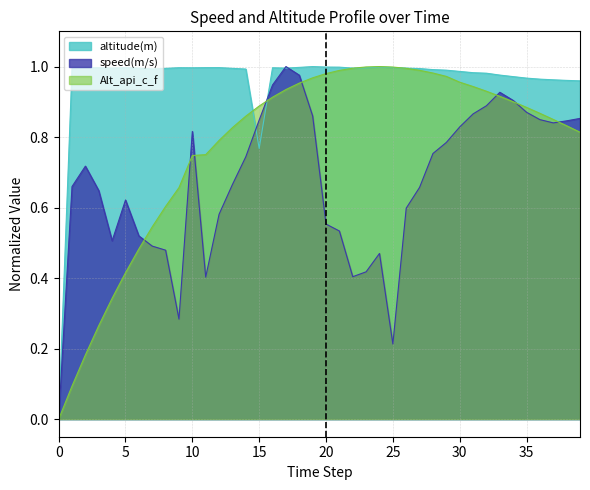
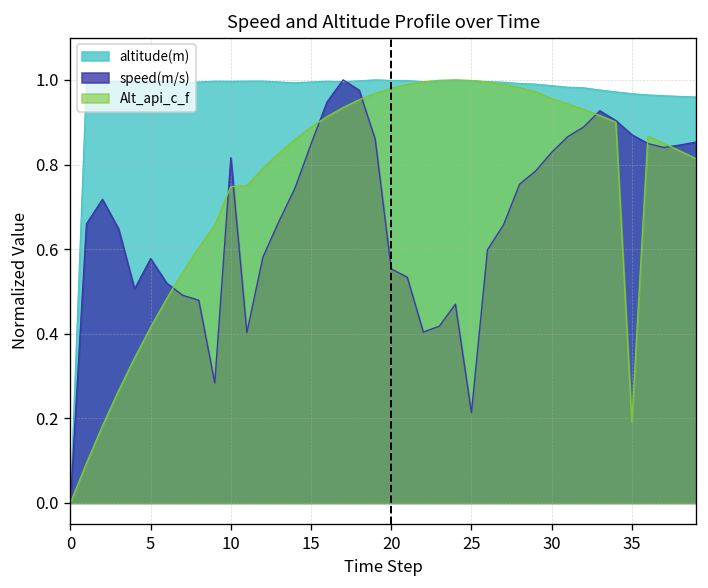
speed(m/s), 5: 0.62 -> 0.58
altitude(m), 15: 0.77 -> 1.00
Alt_api_c_f, 35: 0.88 -> 0.19
